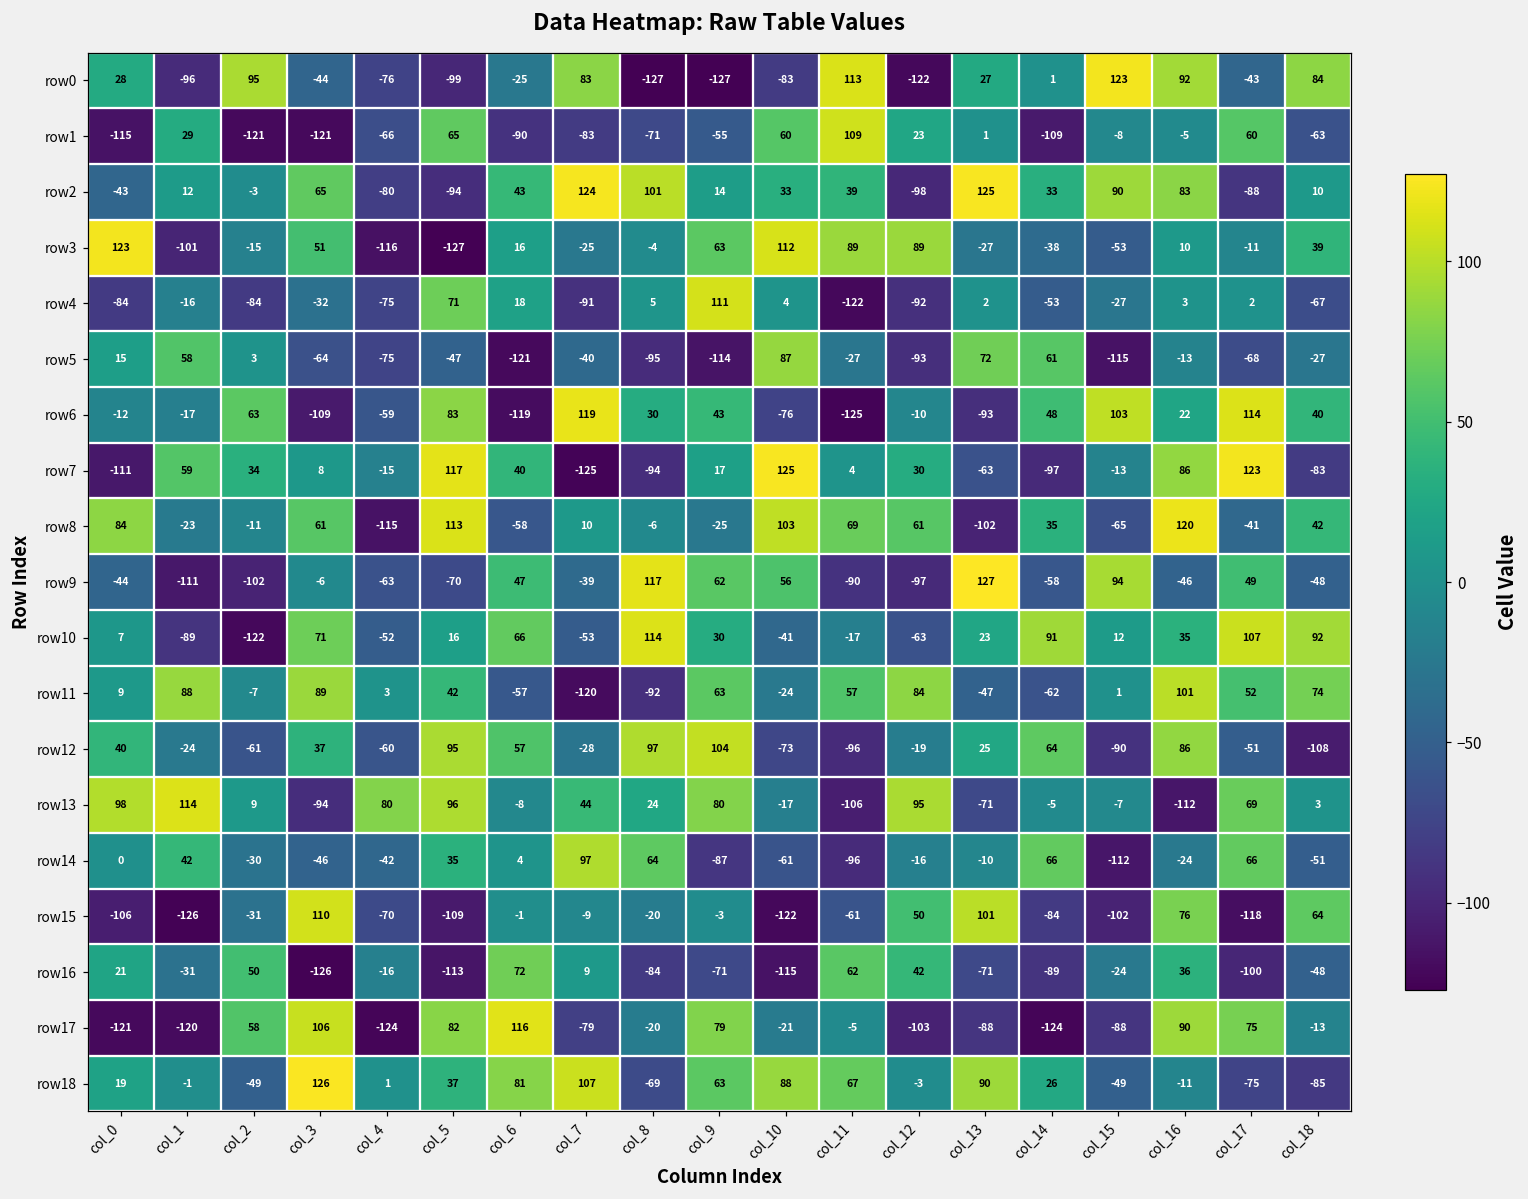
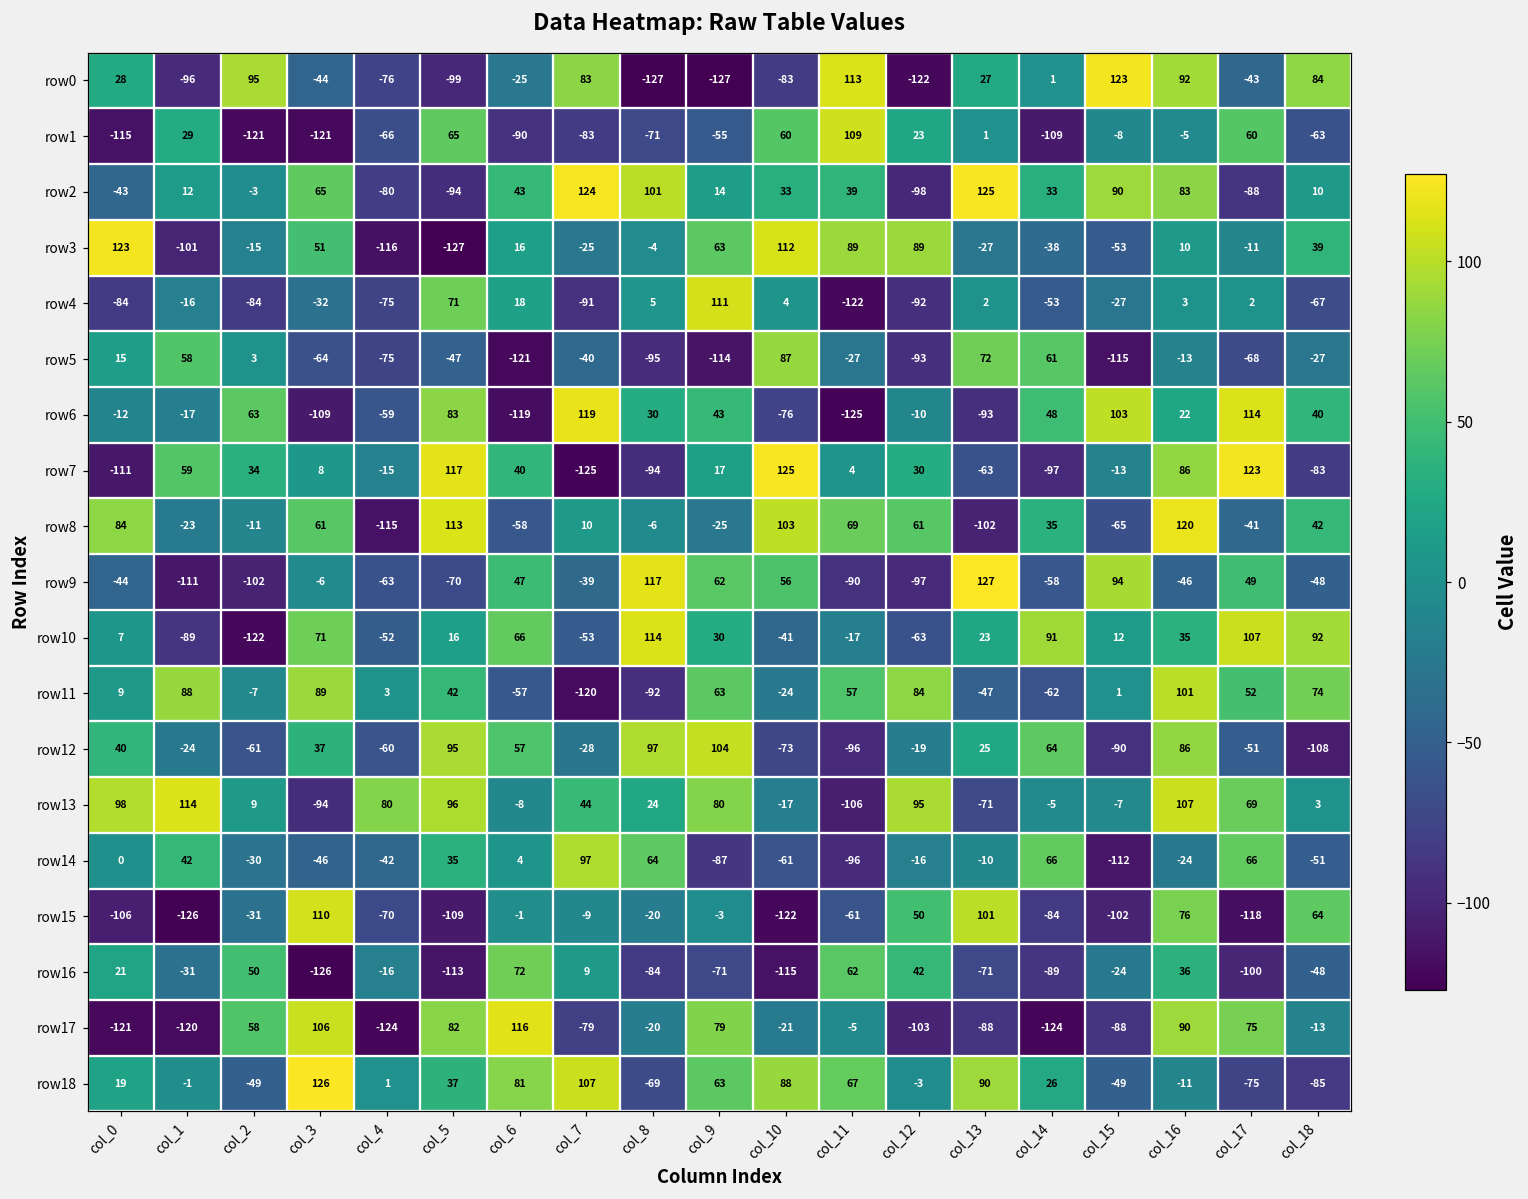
row13, col_16: -112 -> 107
